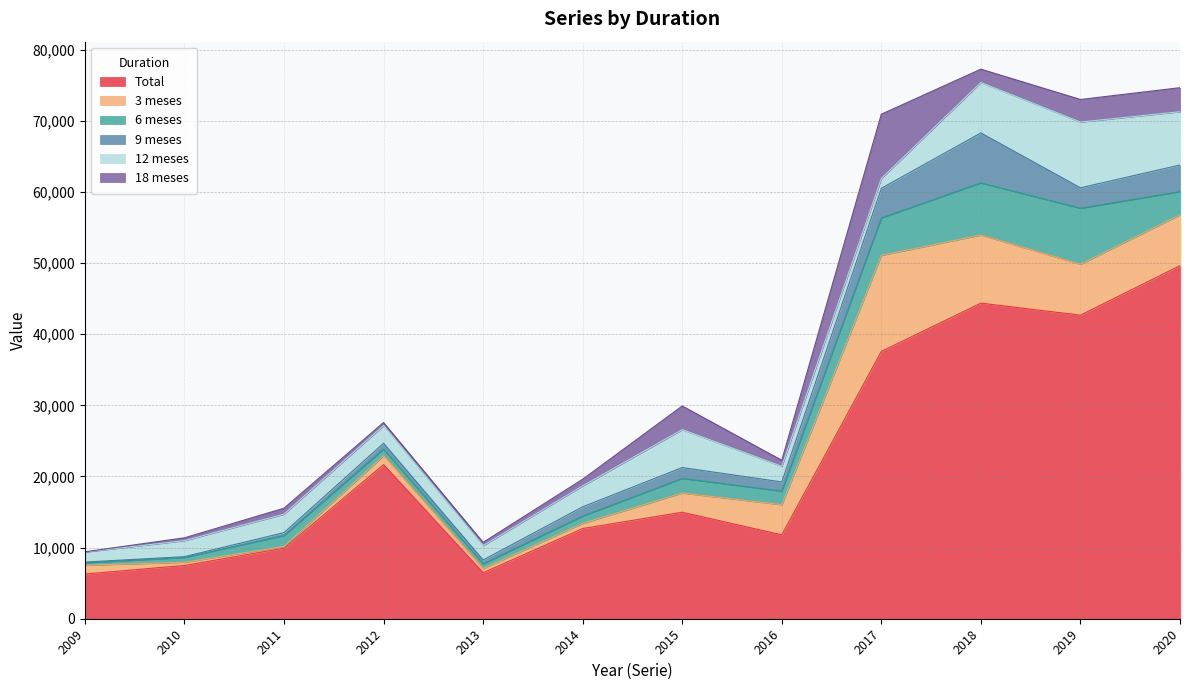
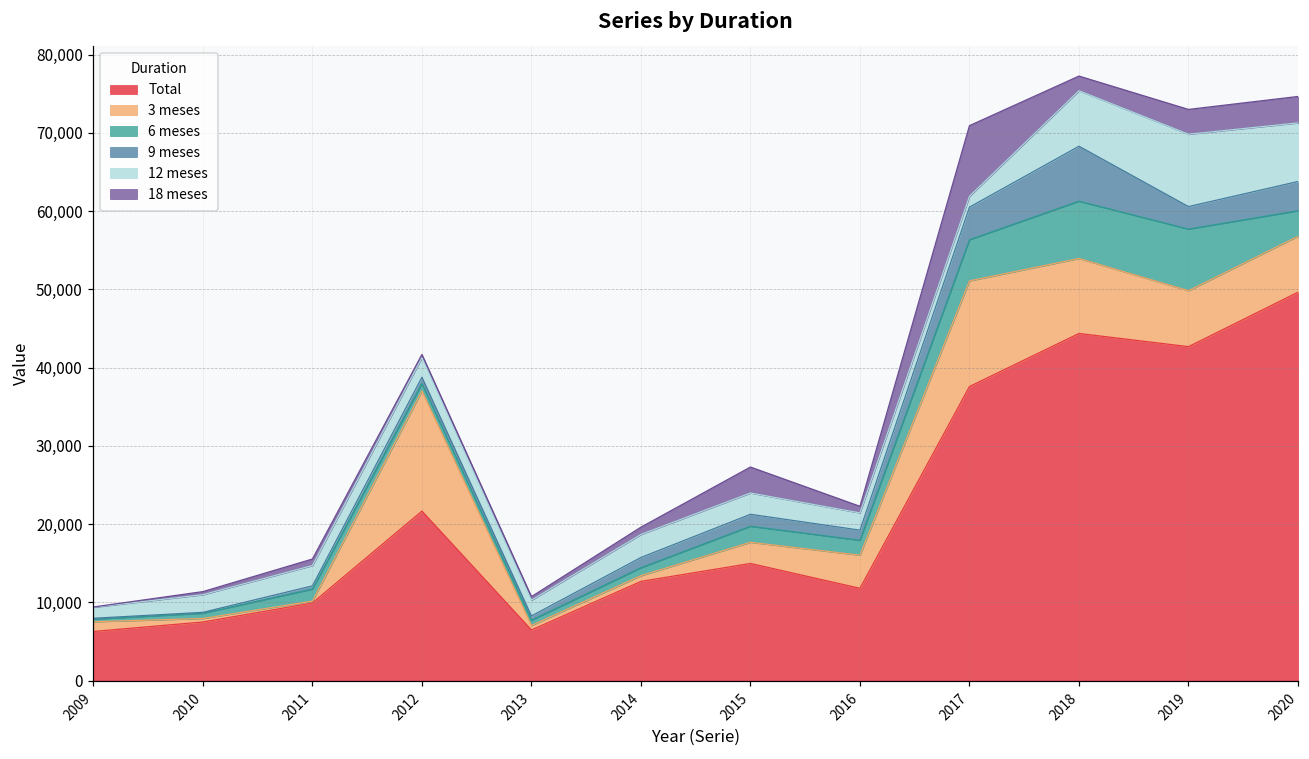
3 meses, 2012: 1,000 -> 15,000
12 meses, 2015: 5,000 -> 3,000
